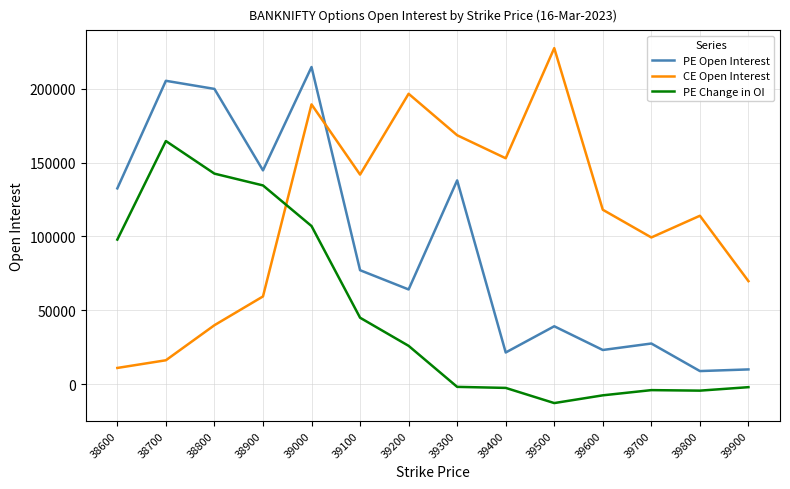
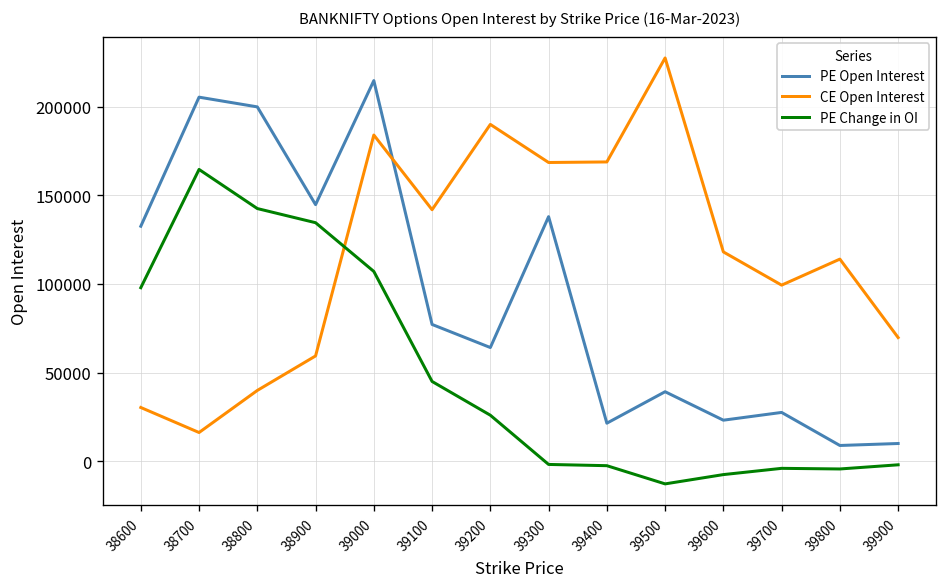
CE Open Interest, 38600: 11000 -> 30000
CE Open Interest, 39000: 189000 -> 184000
CE Open Interest, 39200: 197000 -> 190000
CE Open Interest, 39400: 153000 -> 169000
